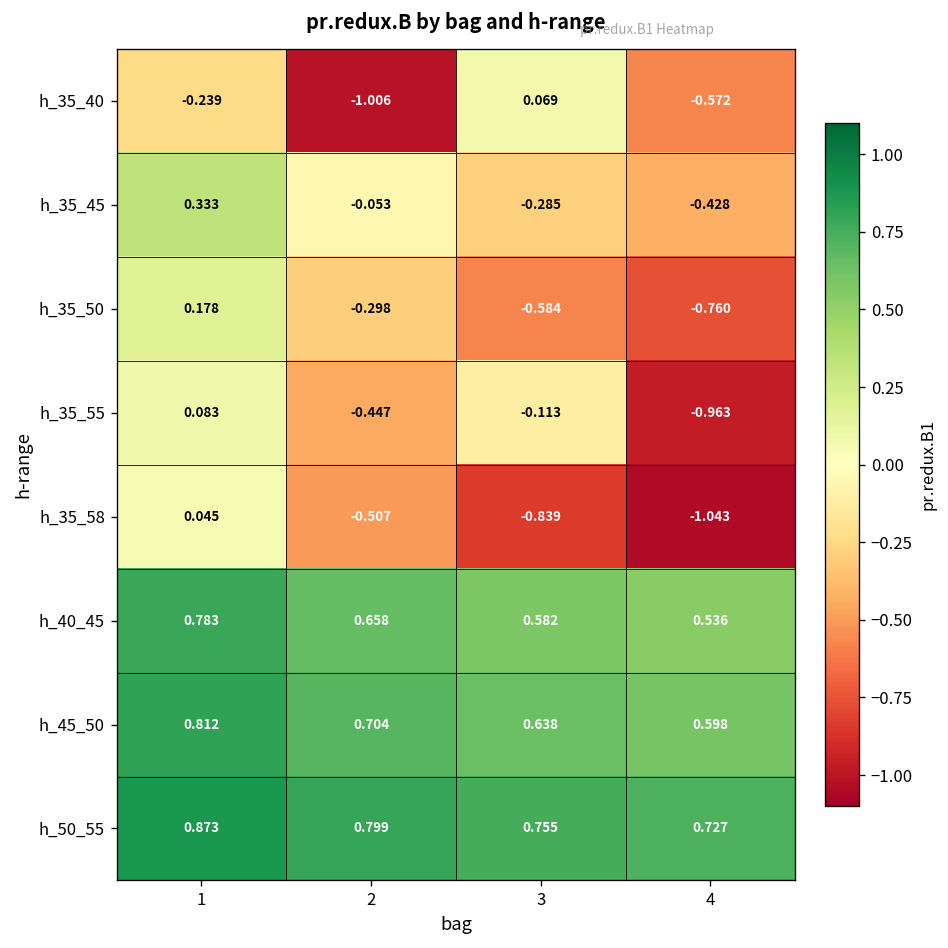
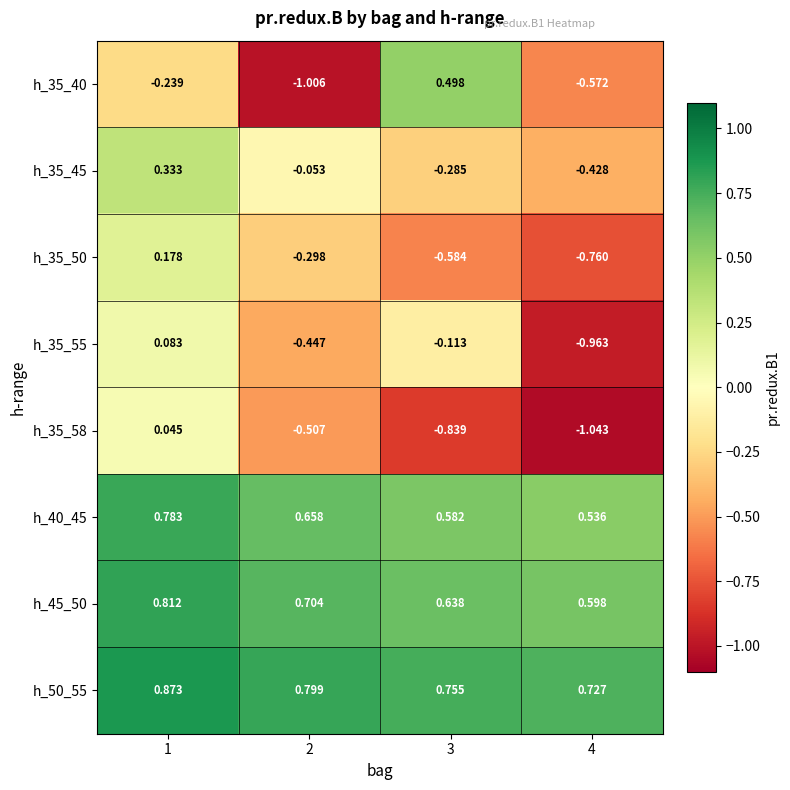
h_35_40, 3: 0.069 -> 0.498
